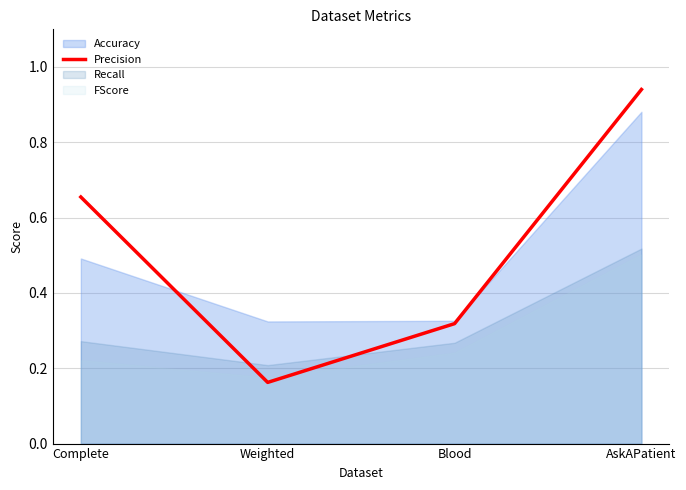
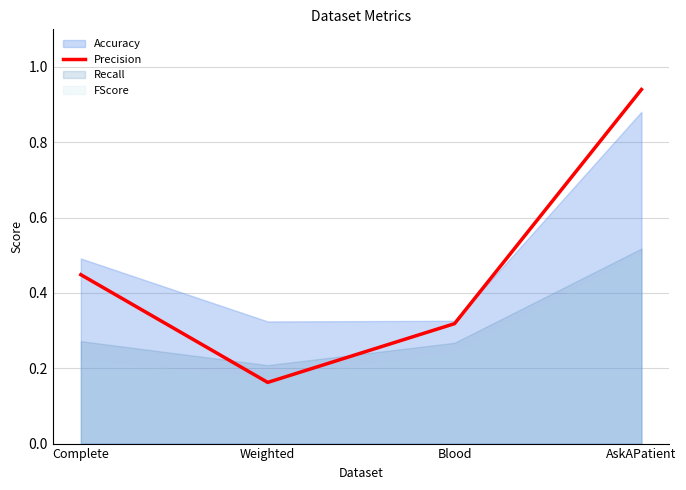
Precision, Complete: 0.65 -> 0.45
